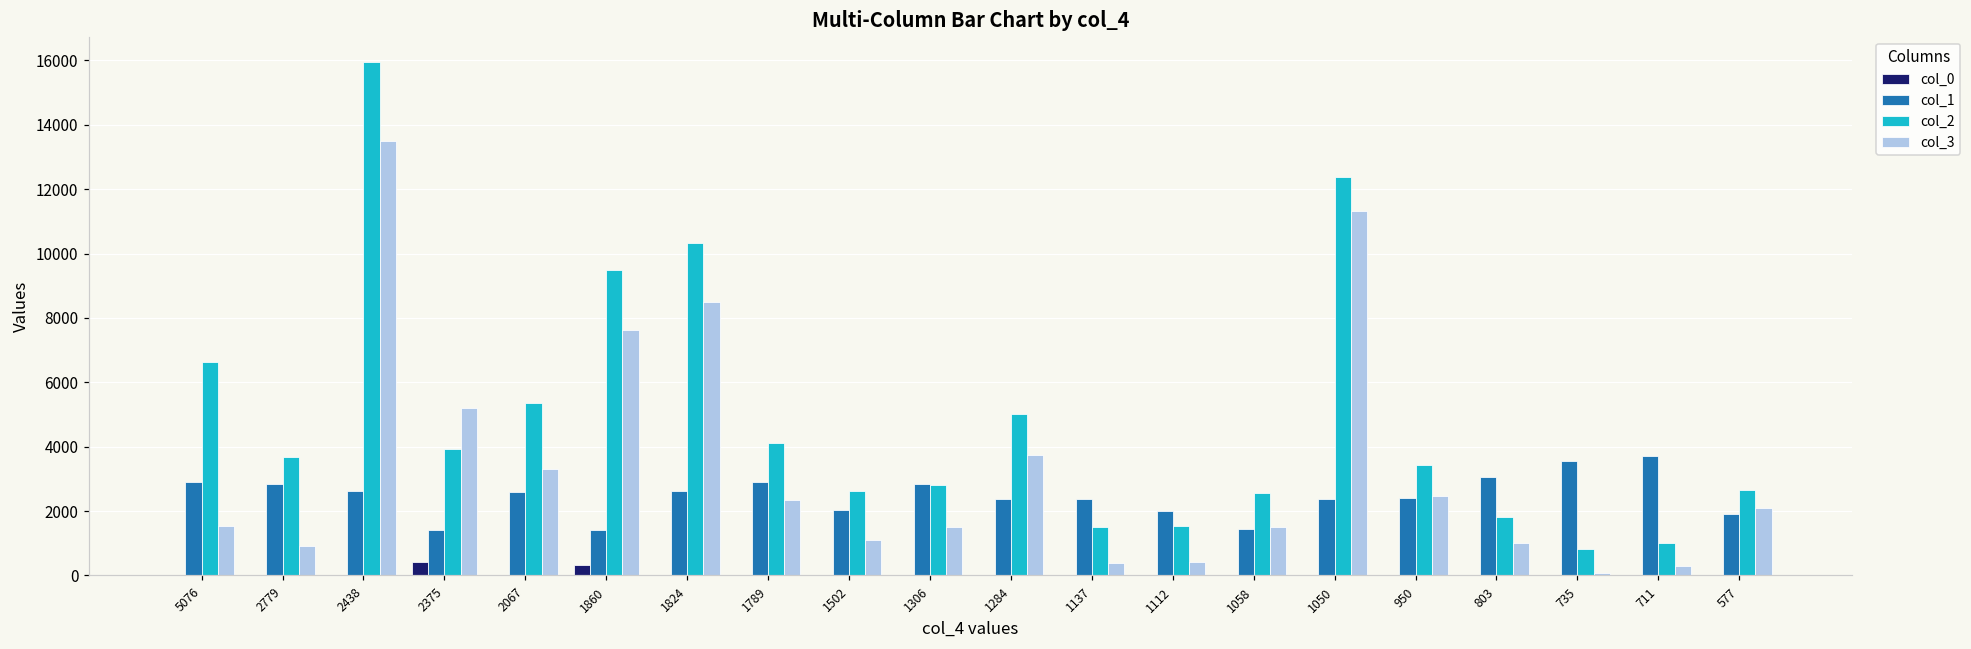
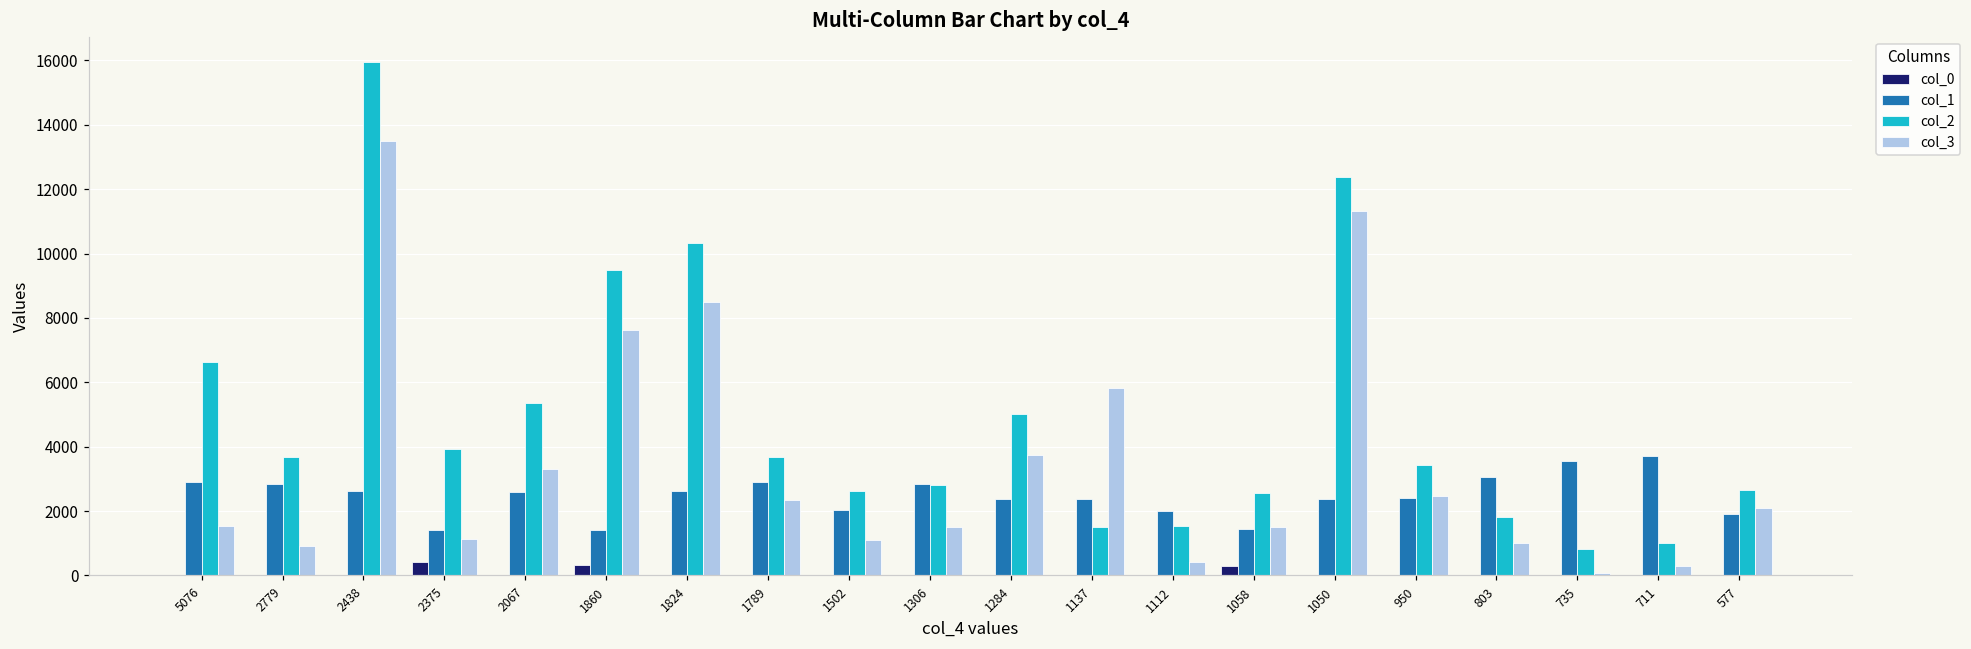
col_3, 2375: 5200 -> 1100
col_2, 1789: 4100 -> 3700
col_3, 1137: 400 -> 5800
col_0, 1058: 0 -> 300
